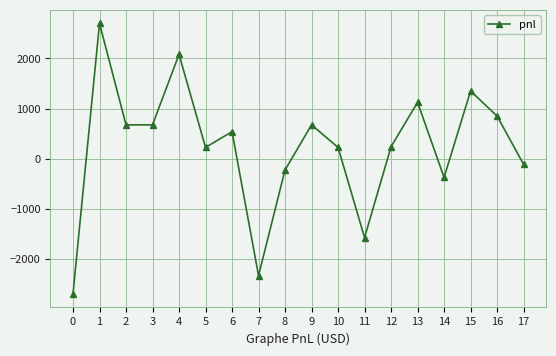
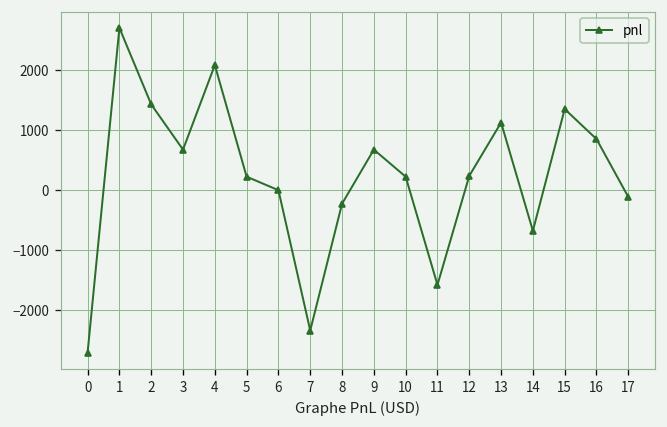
2: 700 -> 1400
6: 500 -> 0
14: -400 -> -700
